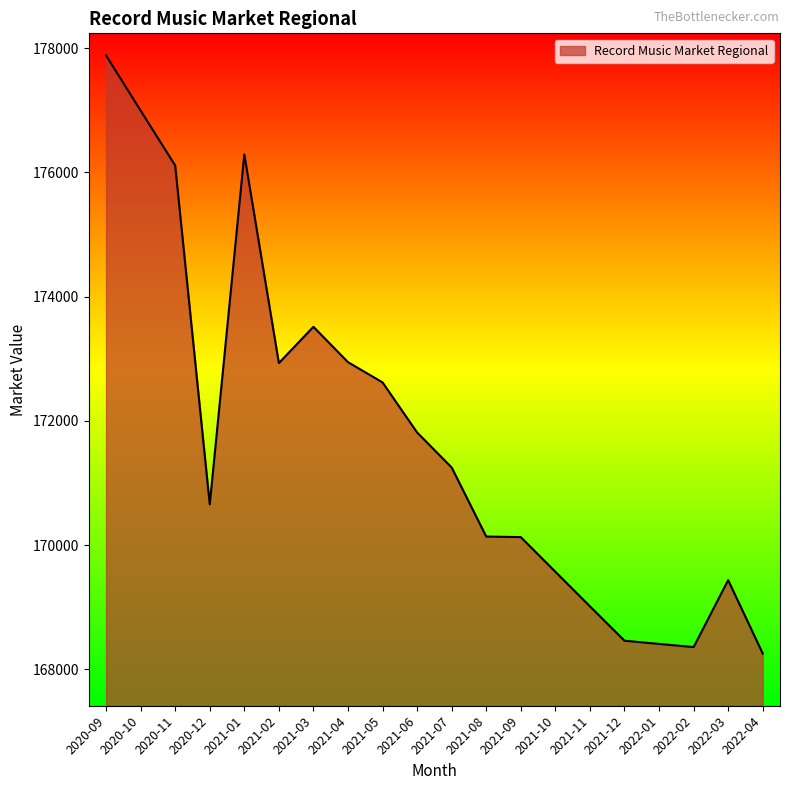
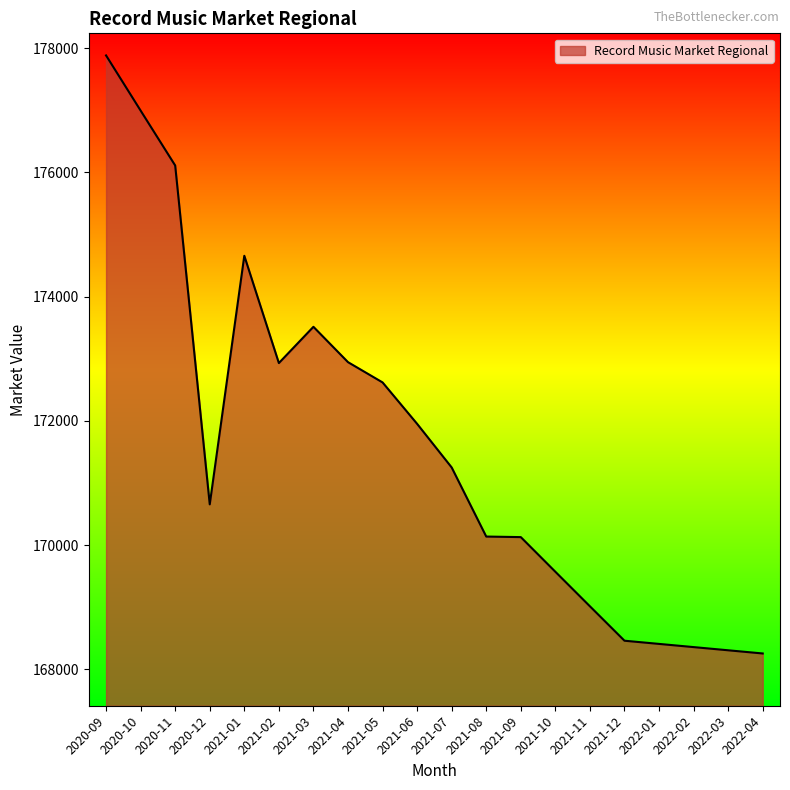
2021-01: 176300 -> 174700
2021-06: 171800 -> 172000
2022-03: 169400 -> 168300
